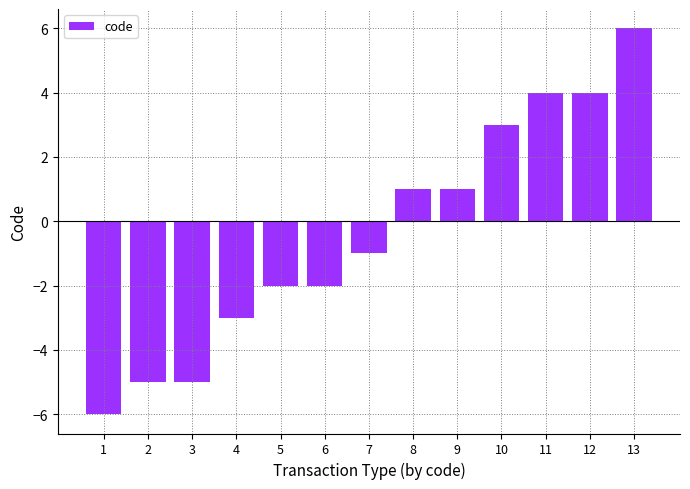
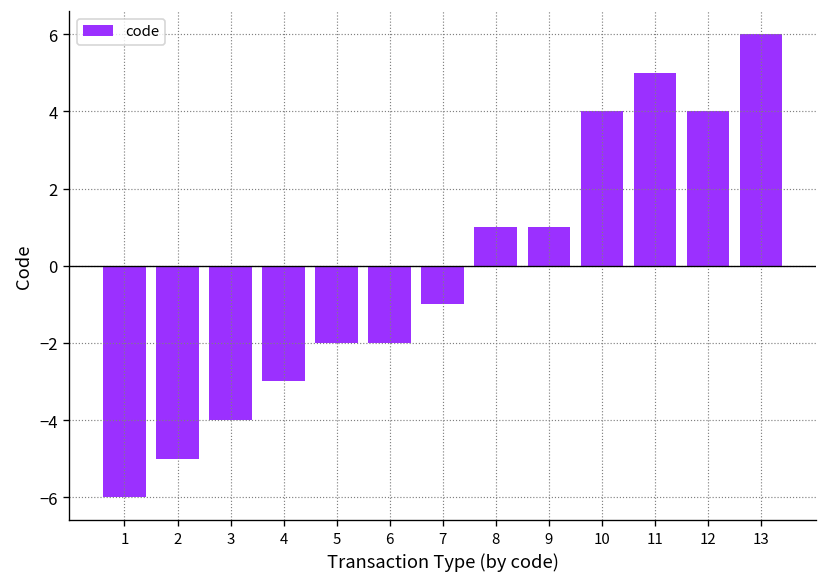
3: -5.0 -> -4.0
10: 3.0 -> 4.0
11: 4.0 -> 5.0
